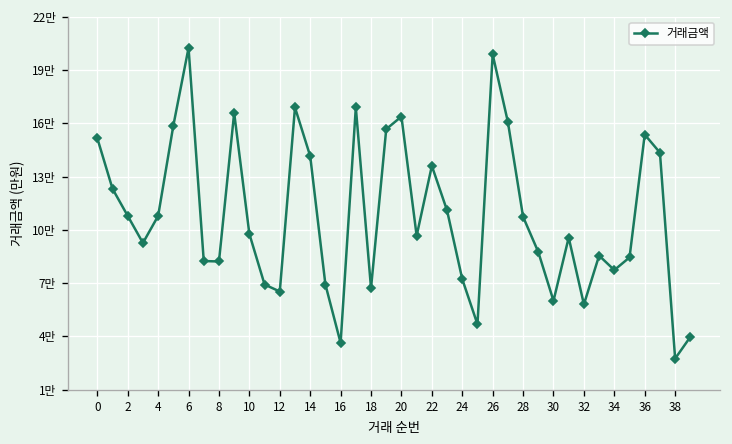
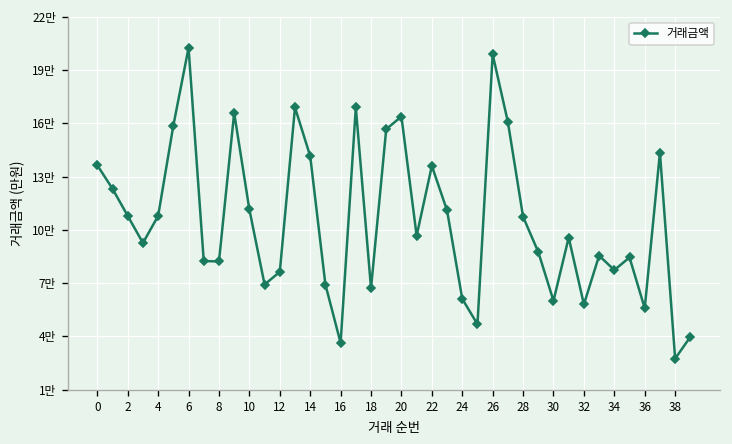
0: 15.3만 -> 13.8만
10: 10.0만 -> 11.4만
12: 6.8만 -> 7.9만
24: 7.5만 -> 6.4만
36: 15.5만 -> 5.9만
